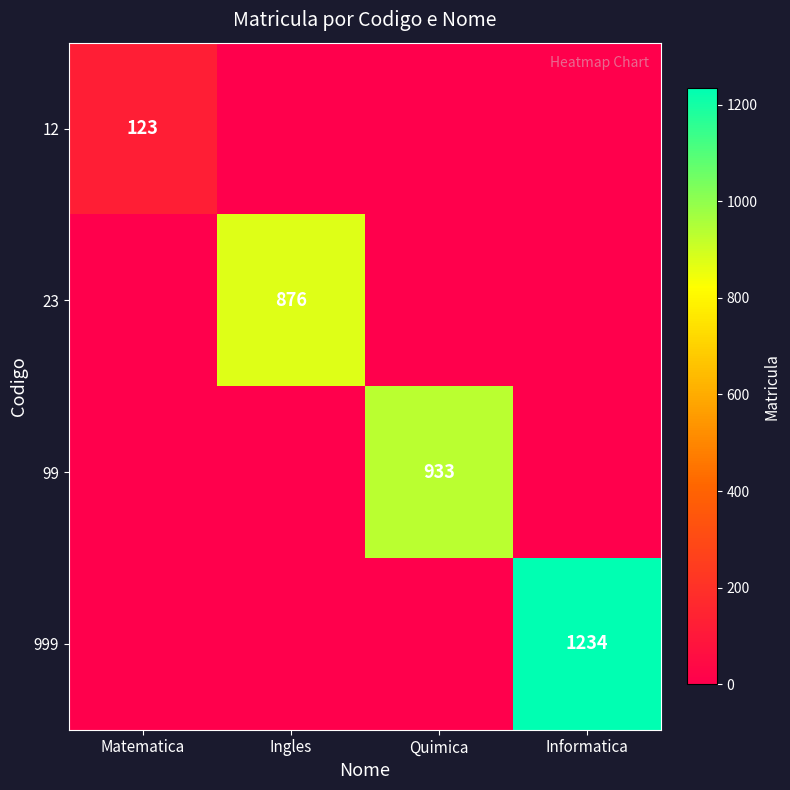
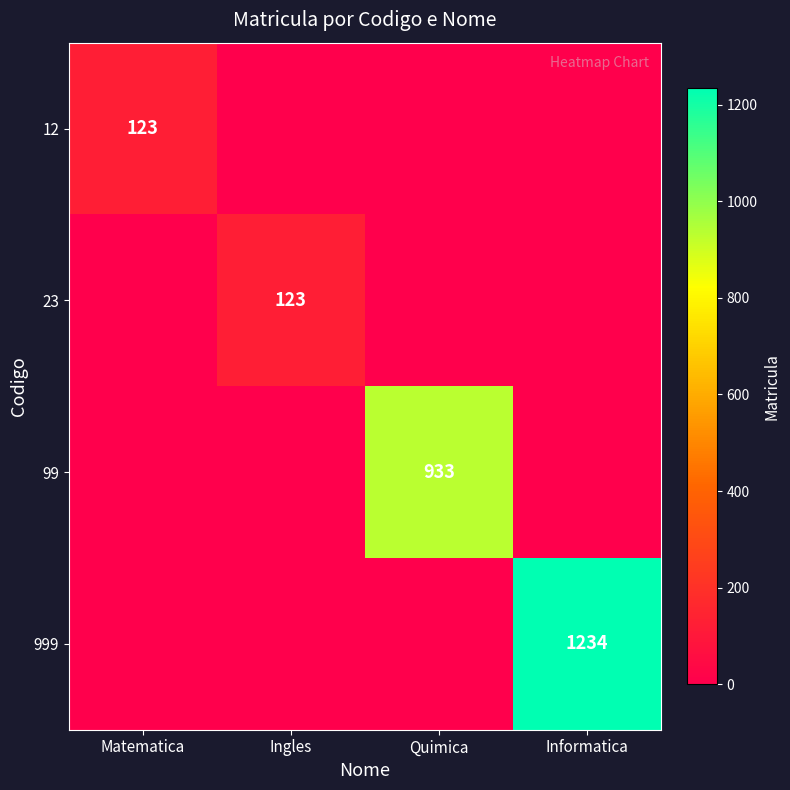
23, Ingles: 876 -> 123
